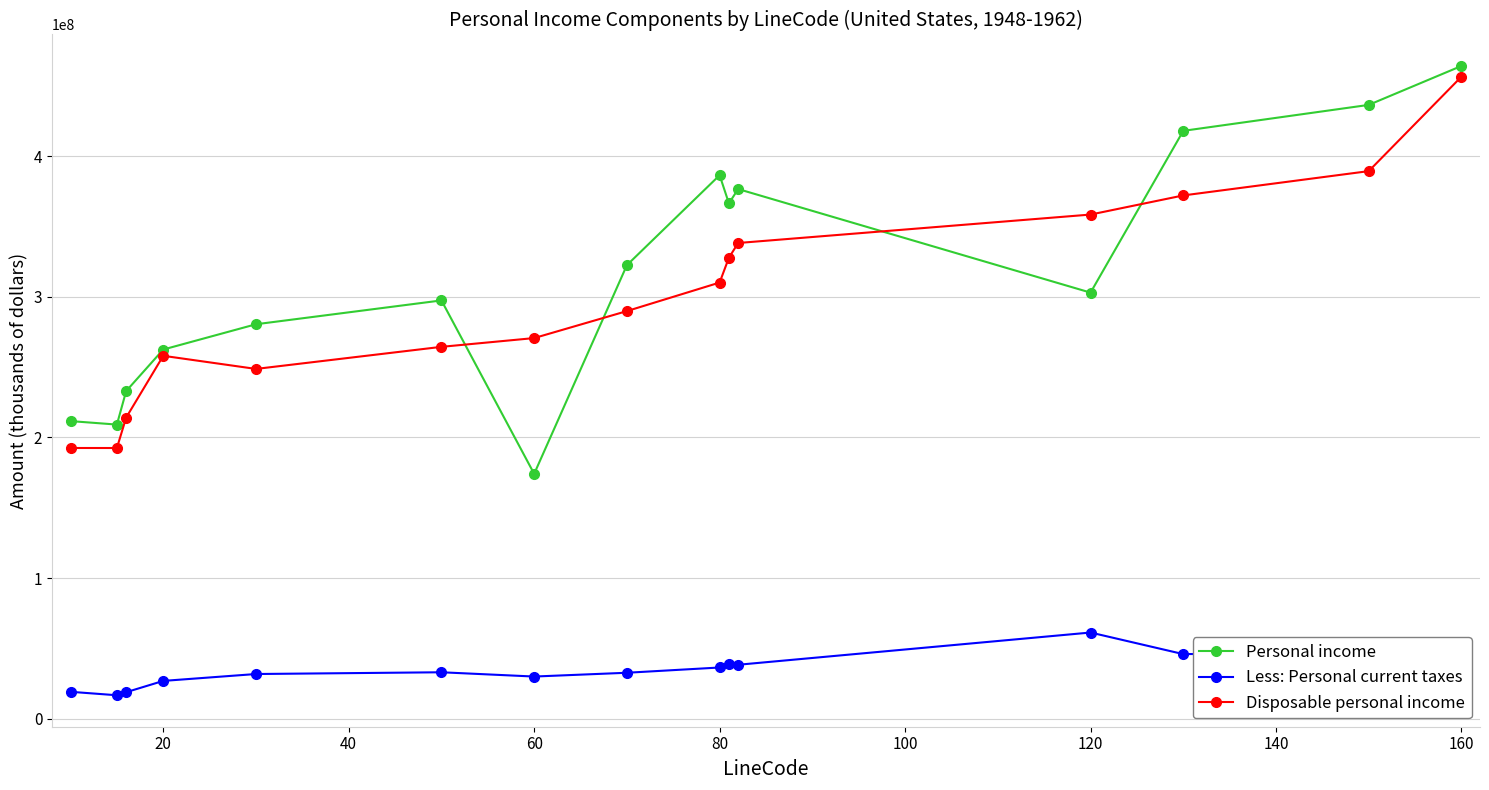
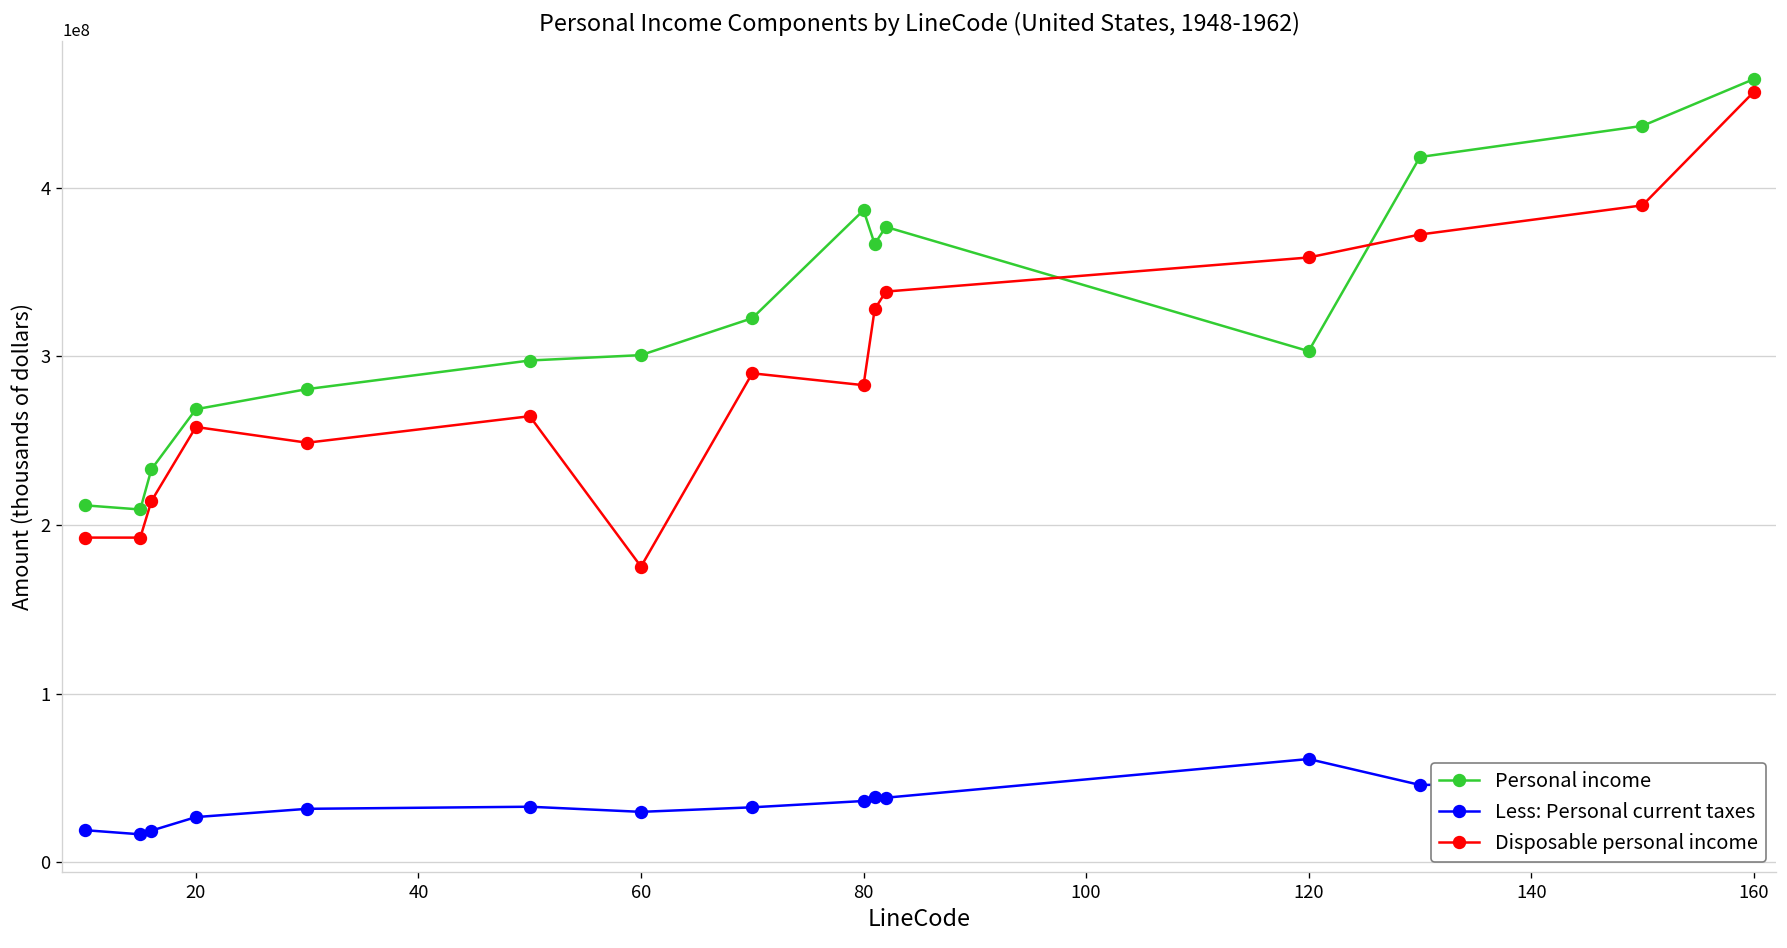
Personal income, 20: 263000000 -> 269000000
Personal income, 60: 174000000 -> 301000000
Disposable personal income, 60: 271000000 -> 175000000
Disposable personal income, 80: 310000000 -> 283000000
